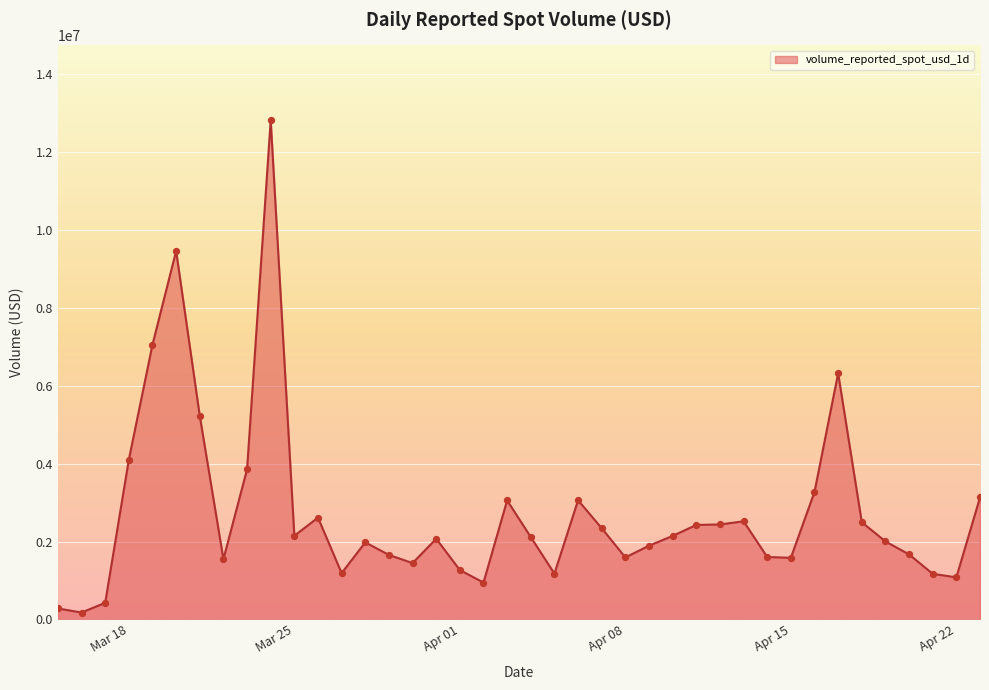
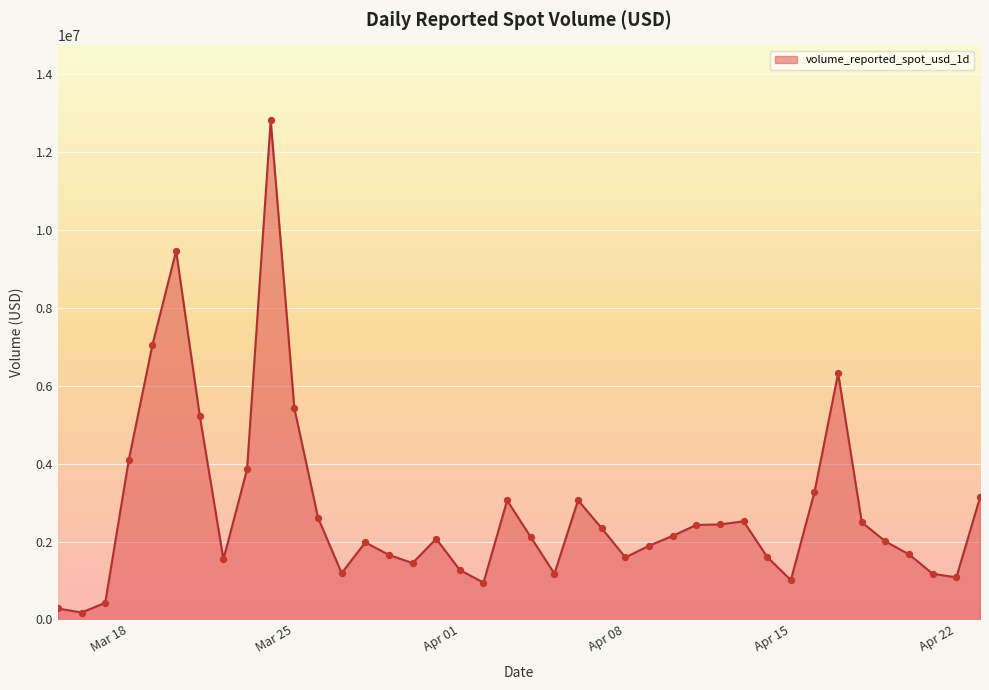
Mar 25: 2100000 -> 5400000
Apr 15: 1600000 -> 1000000
